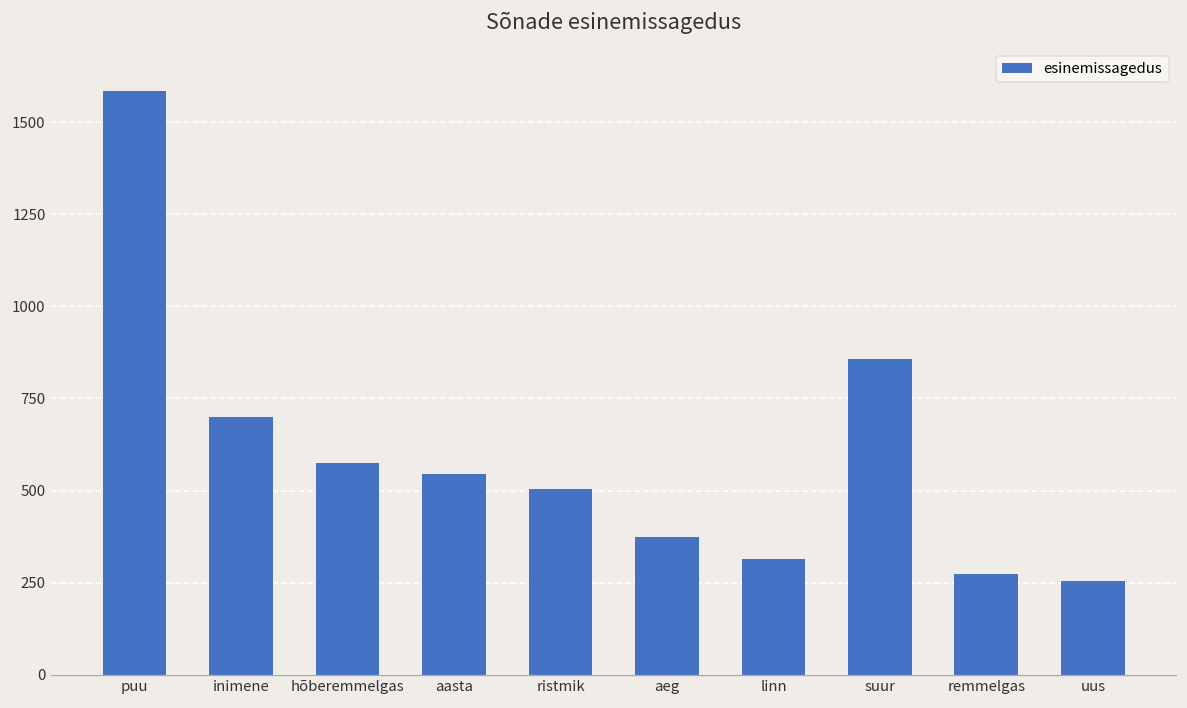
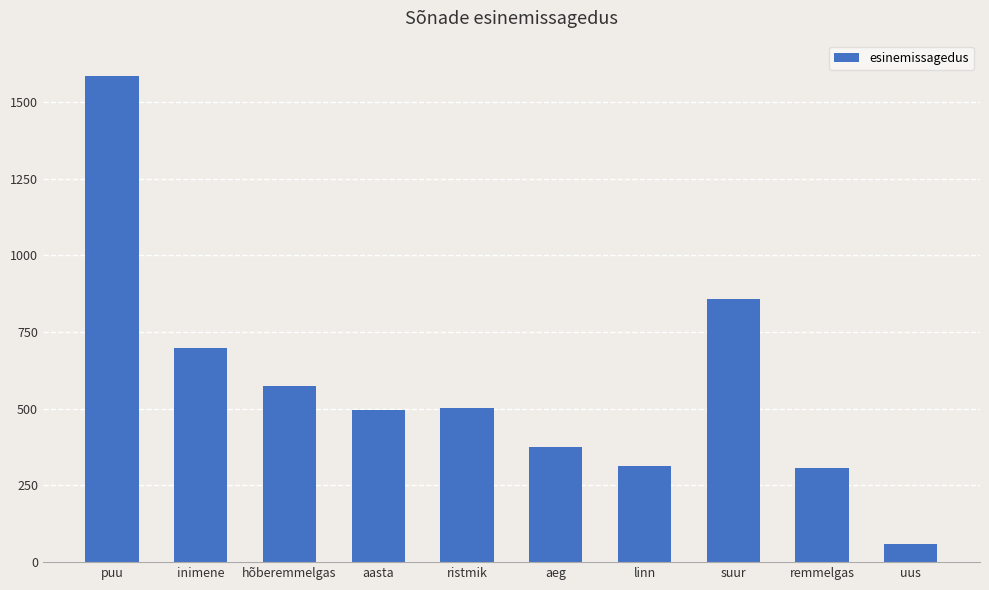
aasta: 550 -> 500
remmelgas: 270 -> 310
uus: 250 -> 60
